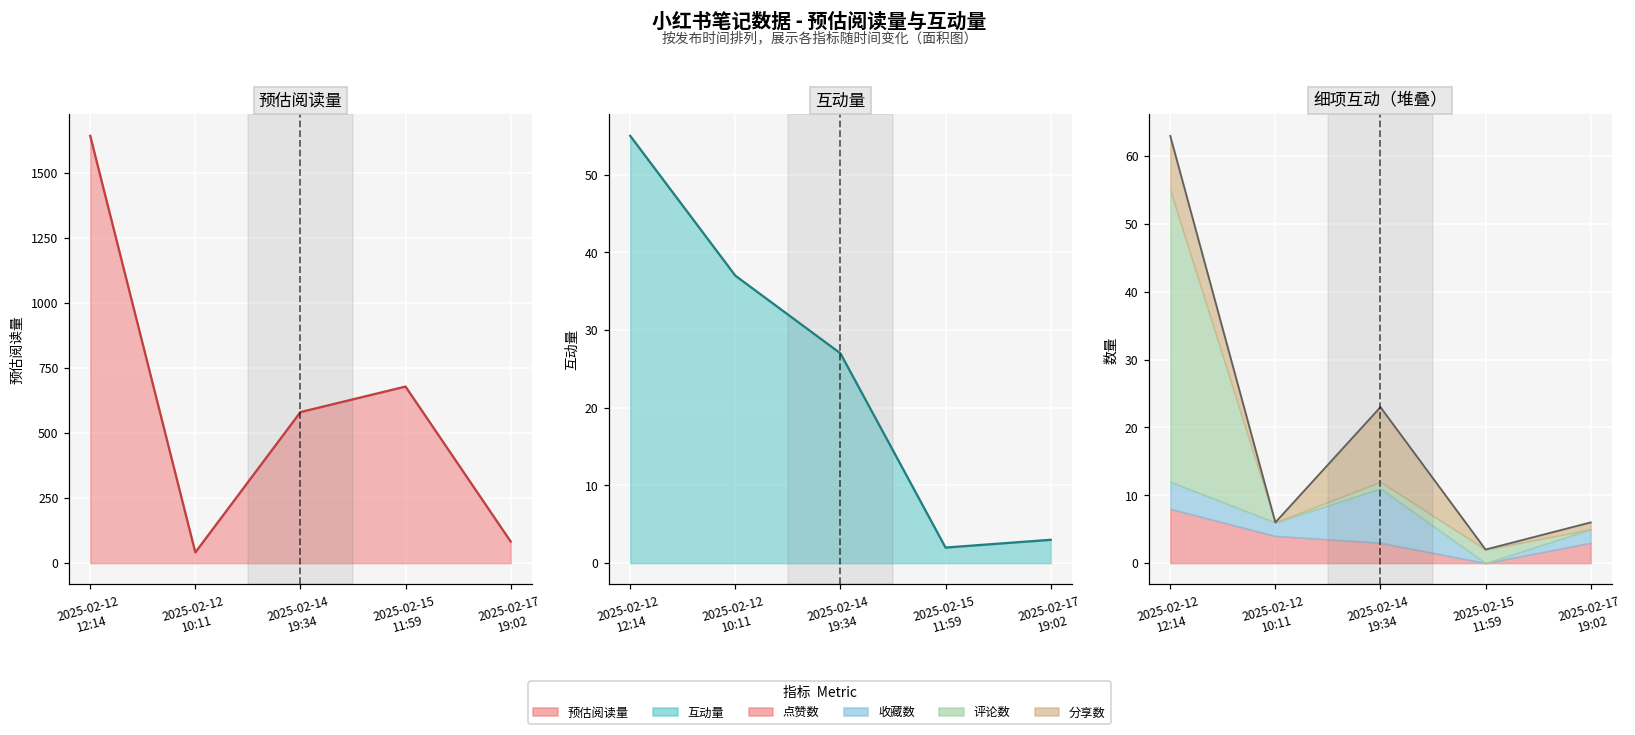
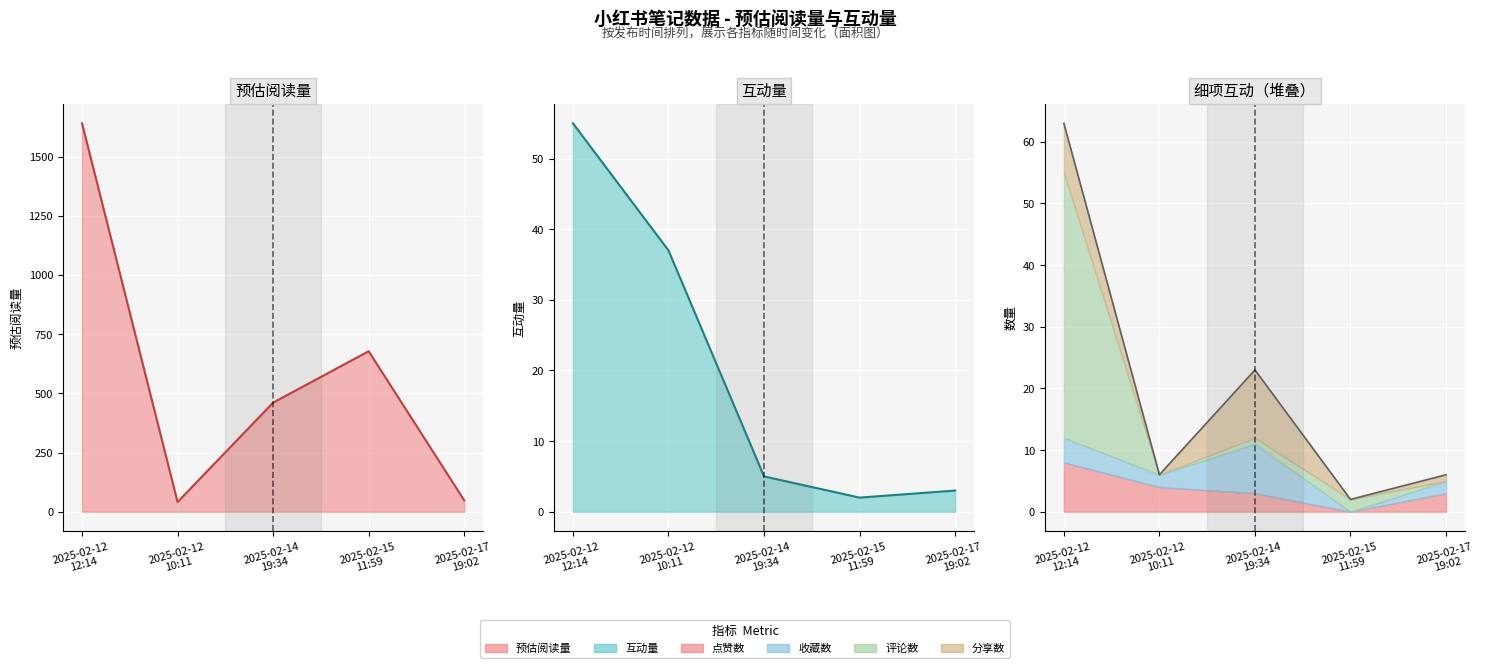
预估阅读量, 2025-02-14 19:34: 580 -> 460
预估阅读量, 2025-02-17 19:02: 80 -> 50
互动量, 2025-02-14 19:34: 27 -> 5
